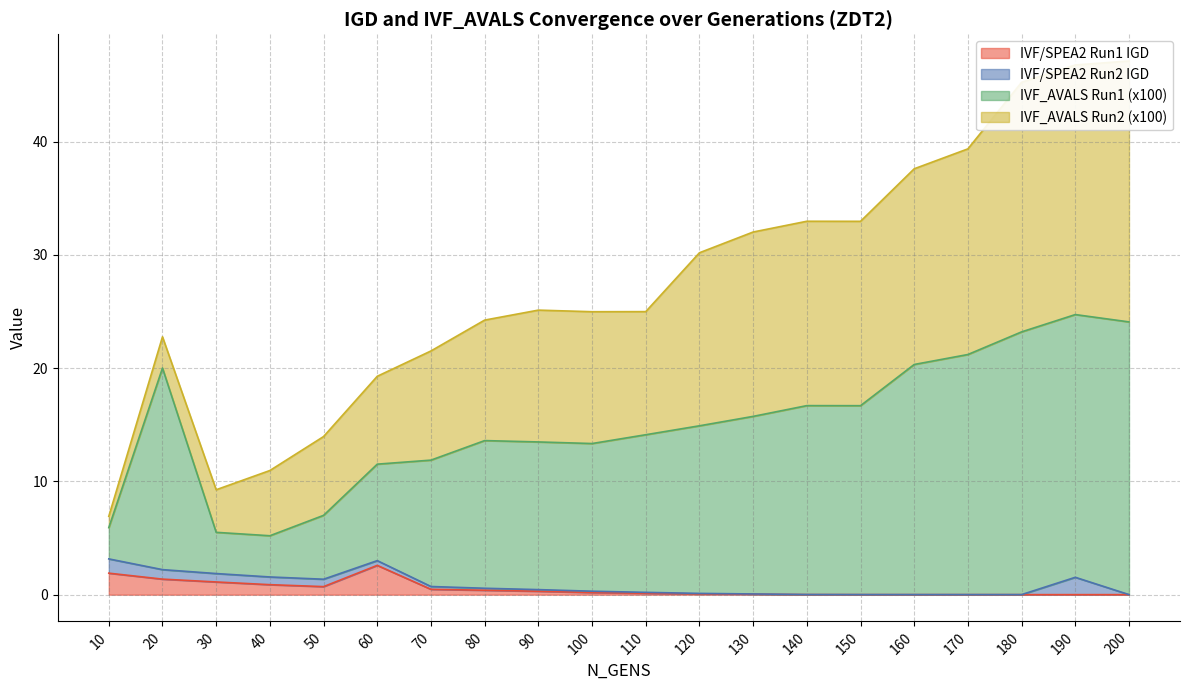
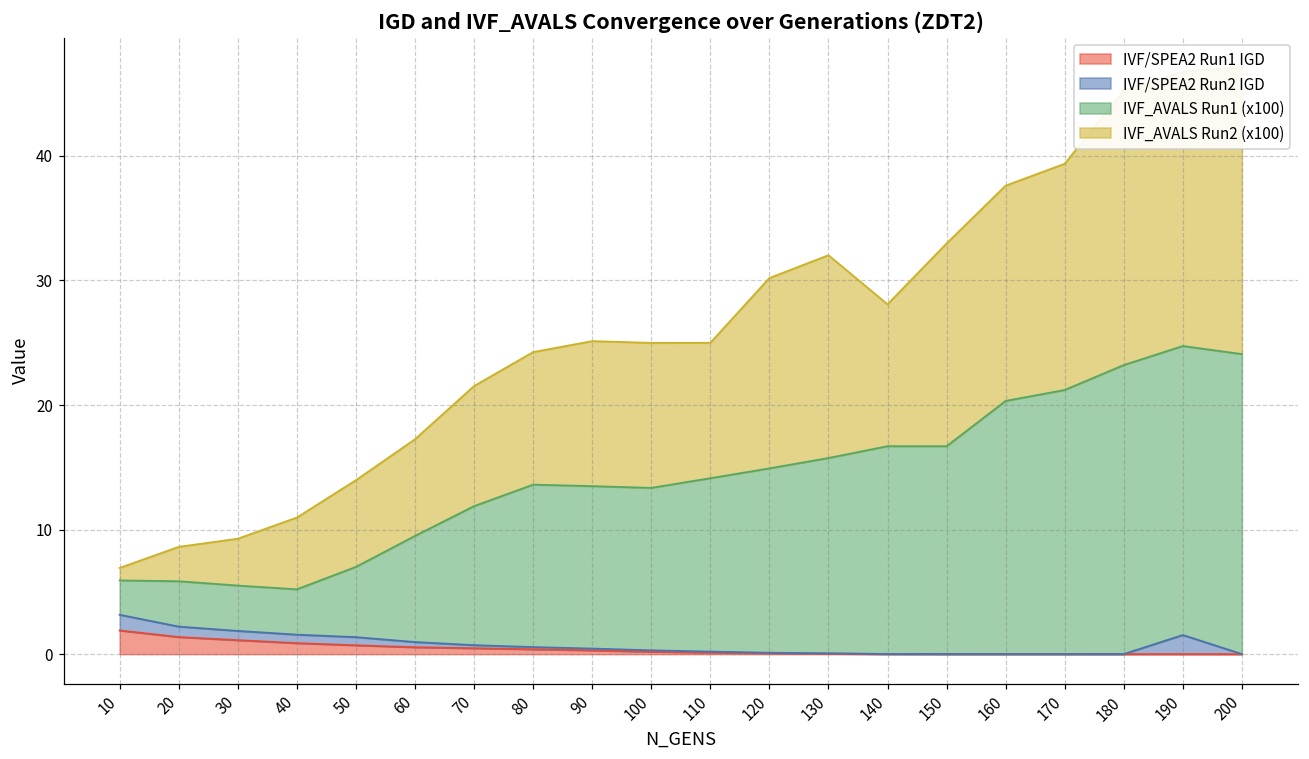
IVF_AVALS Run1 (x100), 20: 17.8 -> 3.6
IVF/SPEA2 Run1 IGD, 60: 2.6 -> 0.6
IVF_AVALS Run2 (x100), 140: 16.3 -> 11.4
